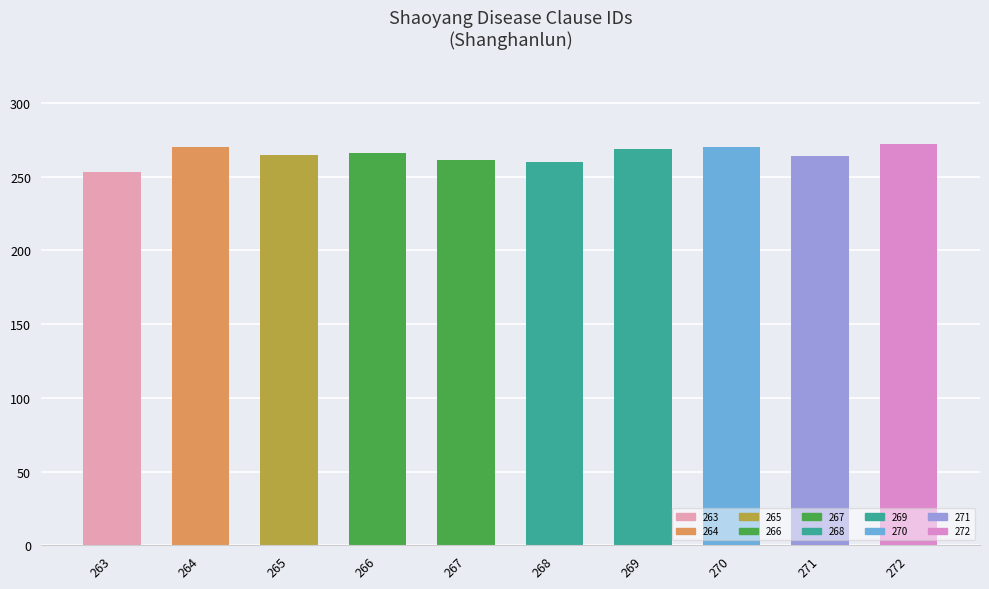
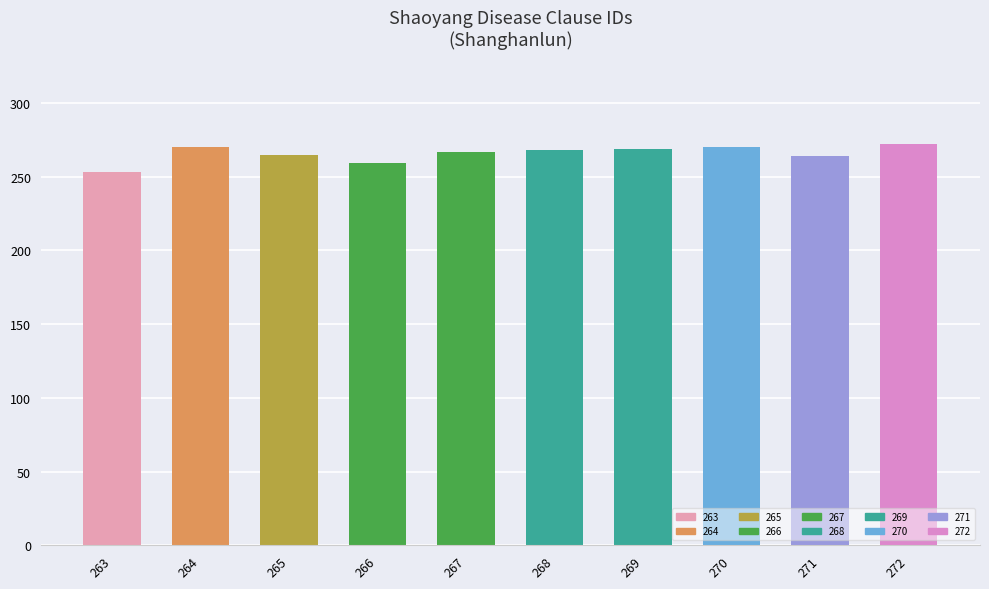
266: 266 -> 259
267: 261 -> 267
268: 260 -> 268
